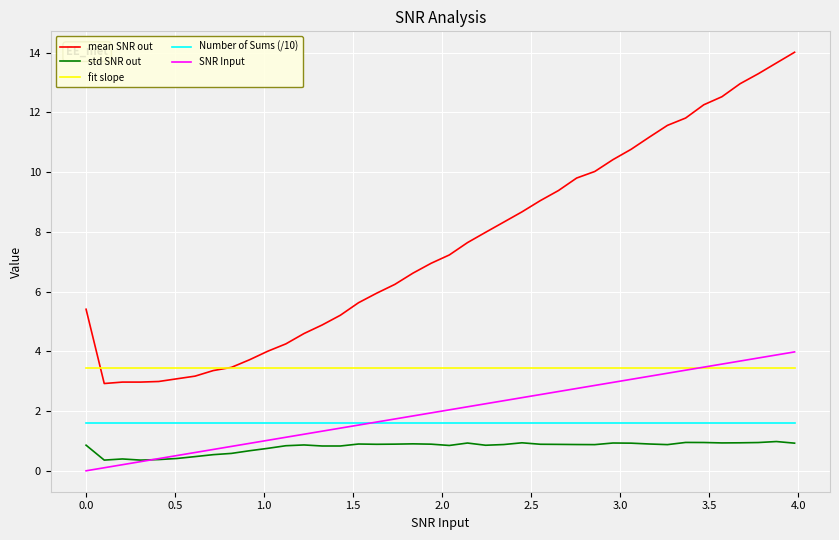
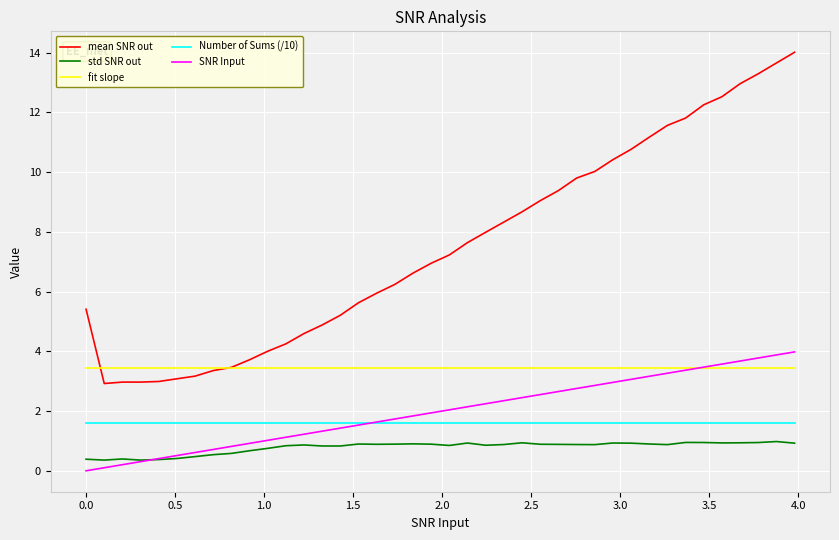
std SNR out, 0.0: 0.9 -> 0.4
